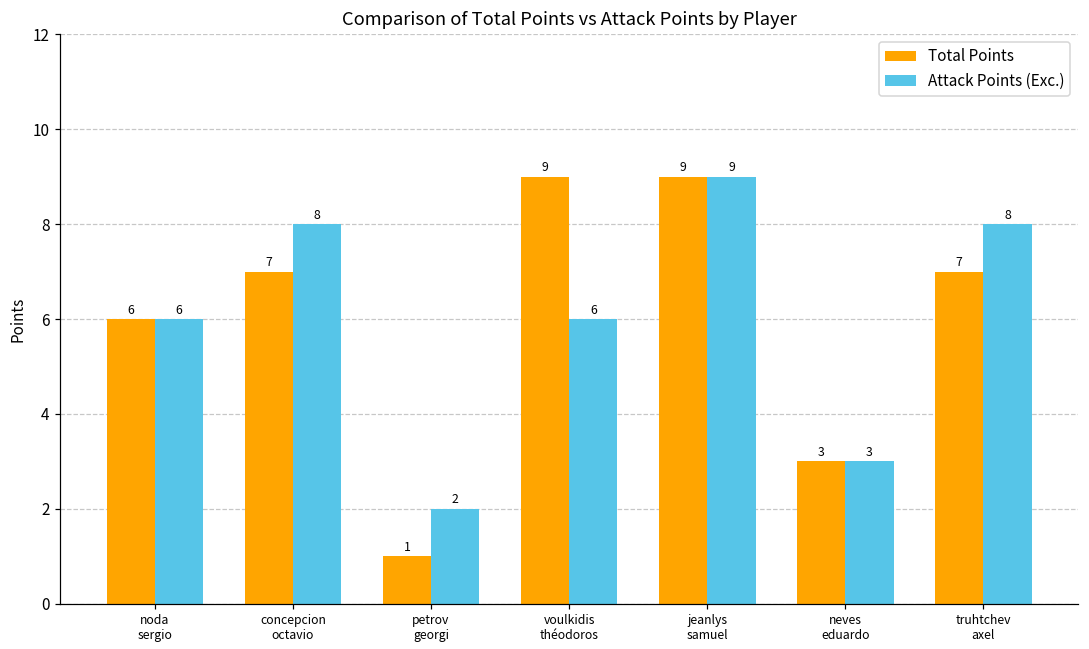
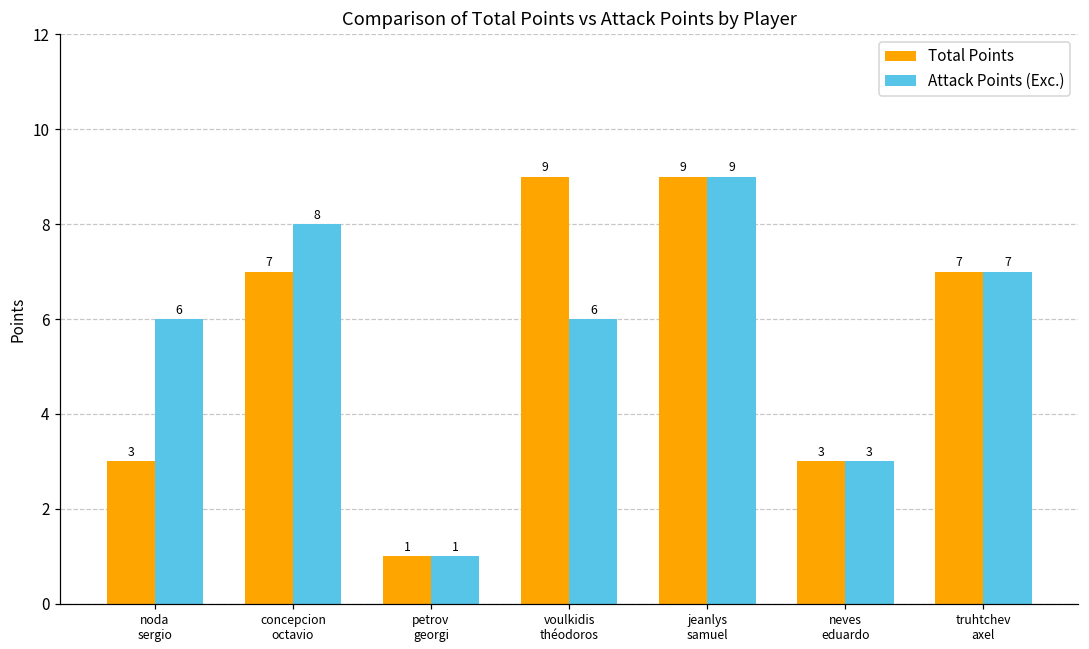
Total Points, noda sergio: 6 -> 3
Attack Points (Exc.), petrov georgi: 2 -> 1
Attack Points (Exc.), truhtchev axel: 8 -> 7
